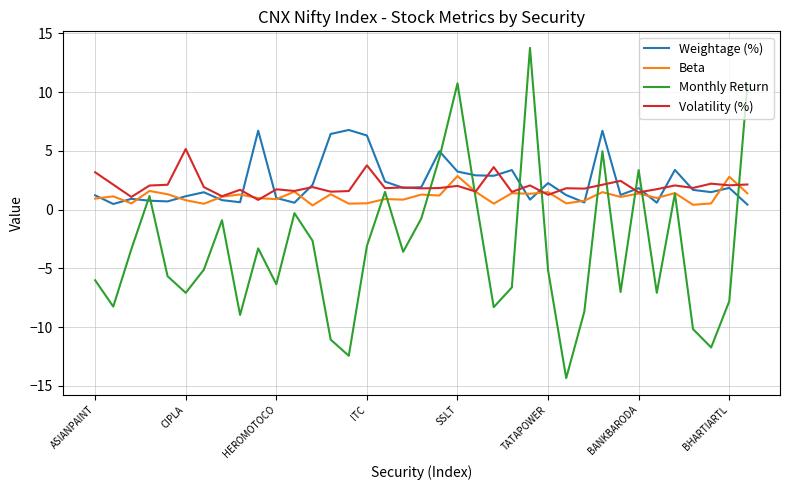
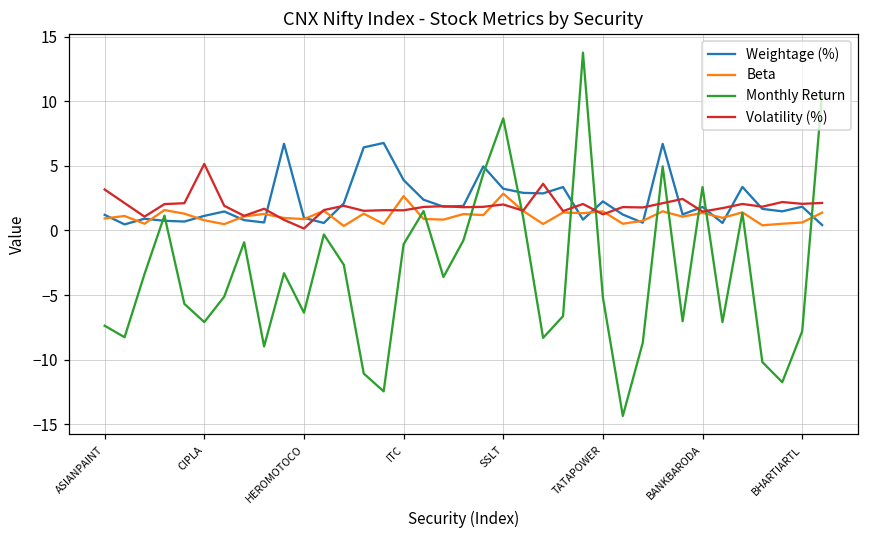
Monthly Return, ASIANPAINT: -6.0 -> -7.4
Volatility (%), HEROMOTOCO: 1.7 -> 0.2
Weightage (%), ITC: 6.3 -> 3.9
Beta, ITC: 0.5 -> 2.7
Monthly Return, ITC: -3.1 -> -1.1
Volatility (%), ITC: 3.8 -> 1.6
Monthly Return, SSLT: 10.7 -> 8.7
Beta, BHARTIARTL: 2.8 -> 0.6
